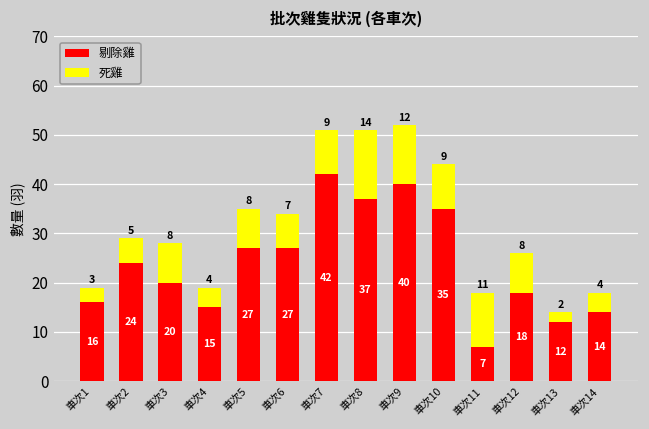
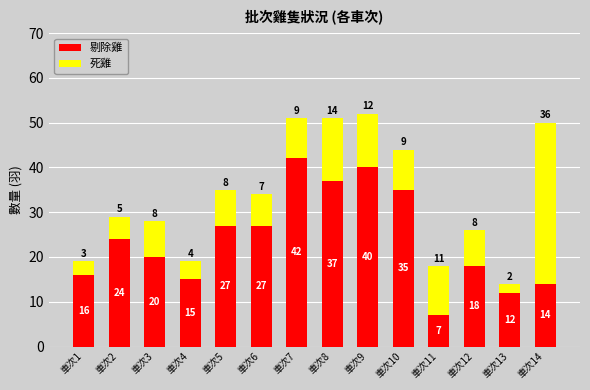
死雞, 車次14: 4 -> 36
